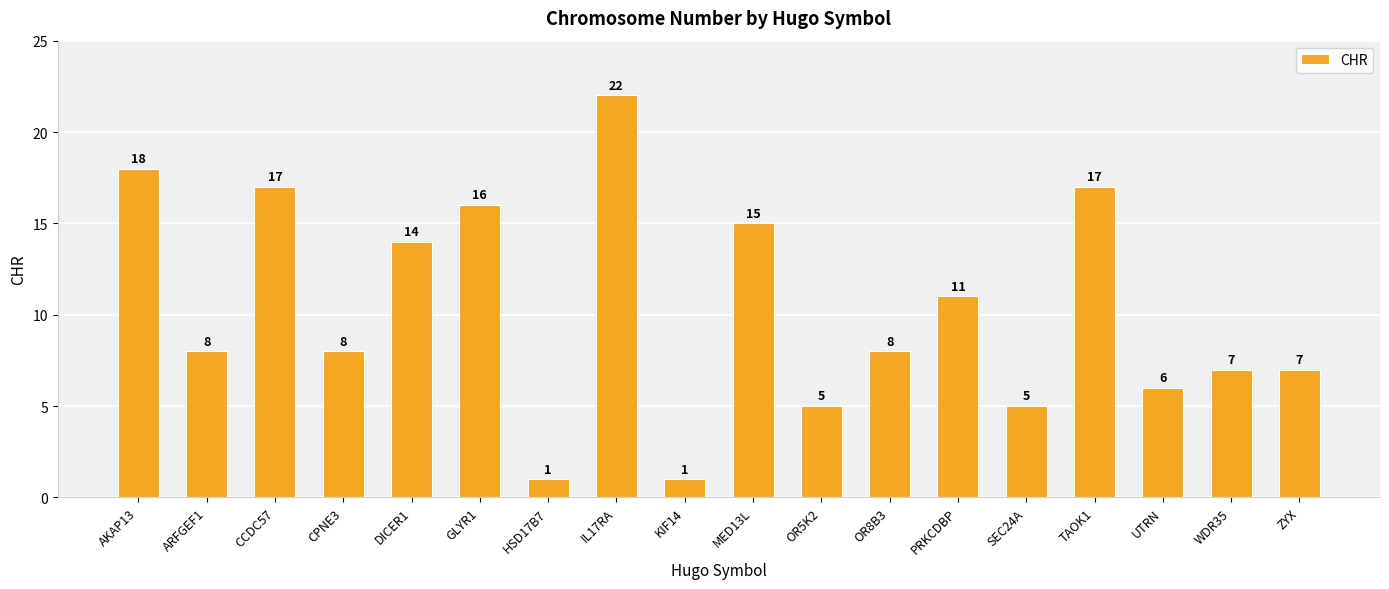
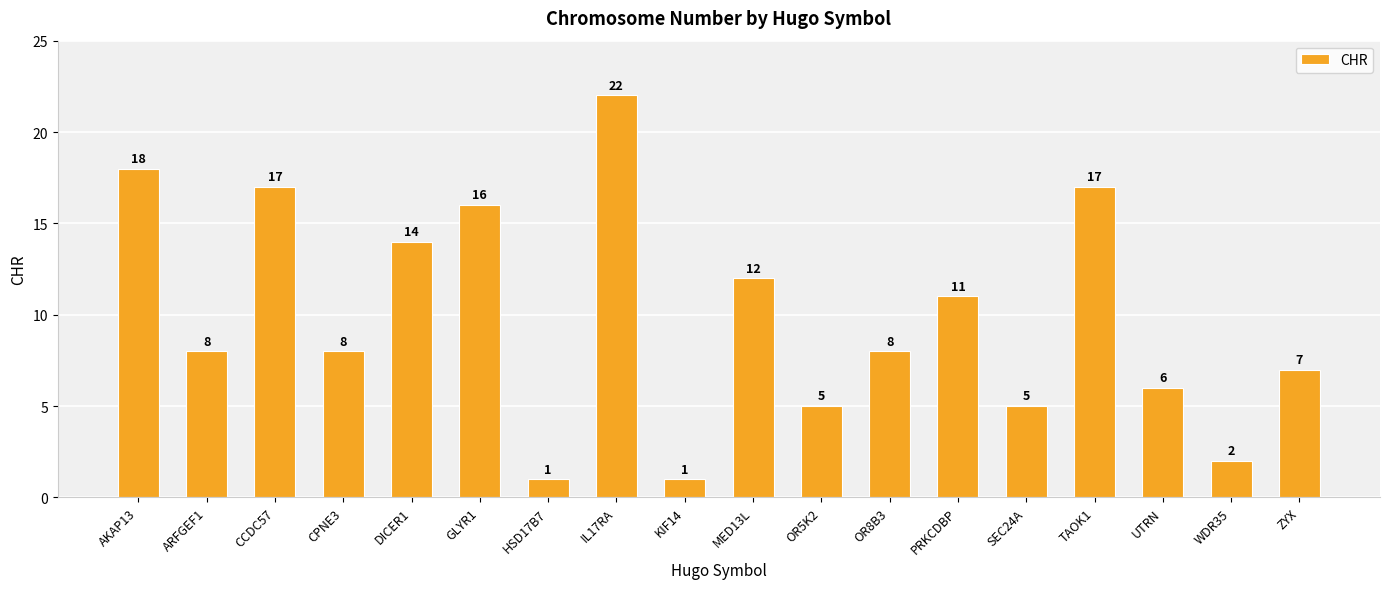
MED13L: 15 -> 12
WDR35: 7 -> 2
